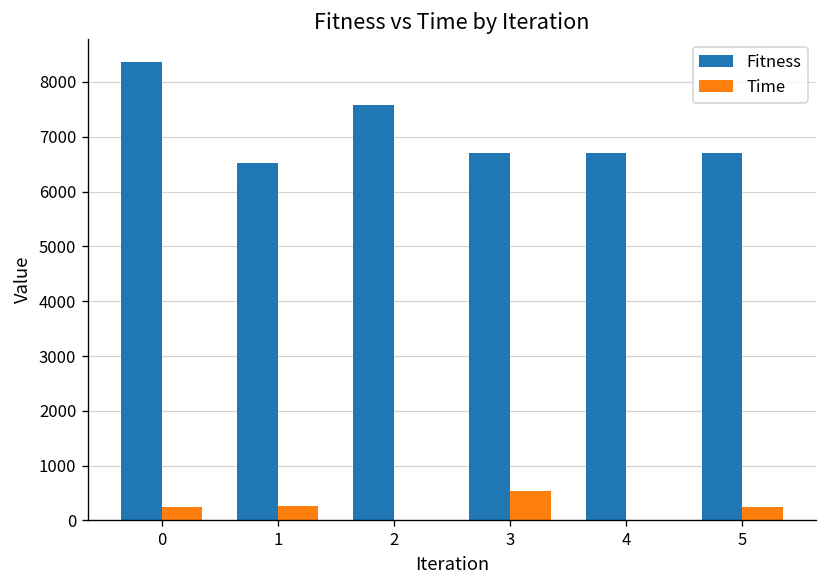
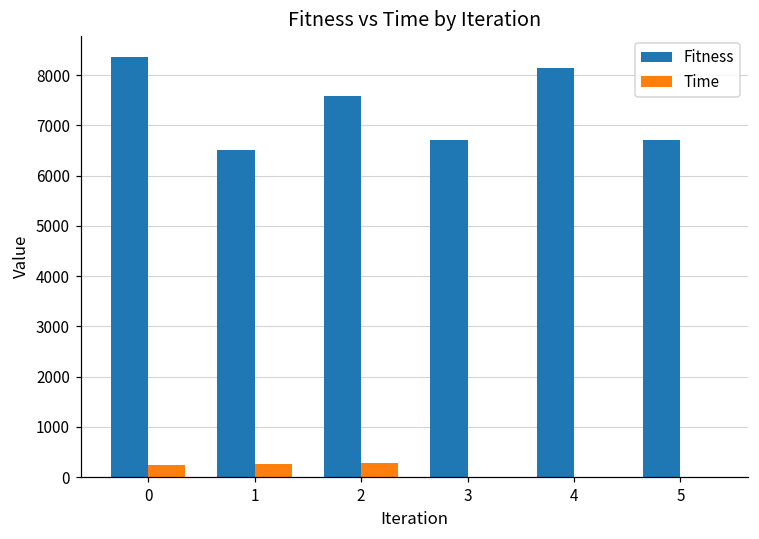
Time, 2: 0 -> 300
Time, 3: 500 -> 0
Fitness, 4: 6700 -> 8100
Time, 5: 200 -> 0
